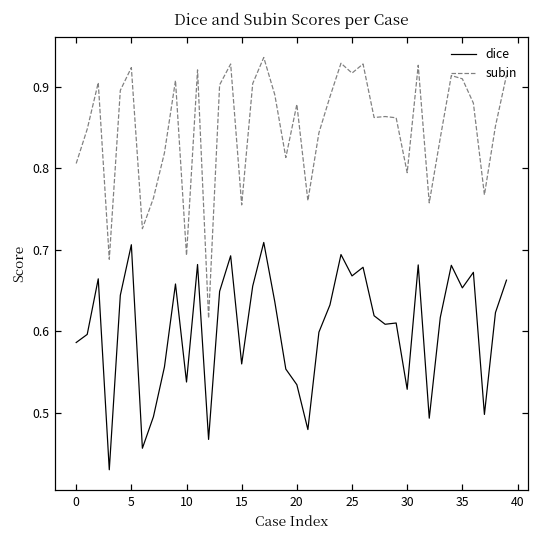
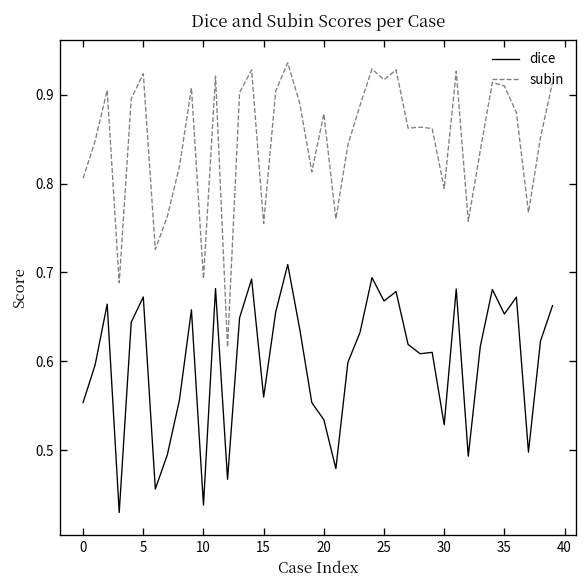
dice, 0: 0.59 -> 0.55
dice, 5: 0.71 -> 0.67
dice, 10: 0.54 -> 0.44
